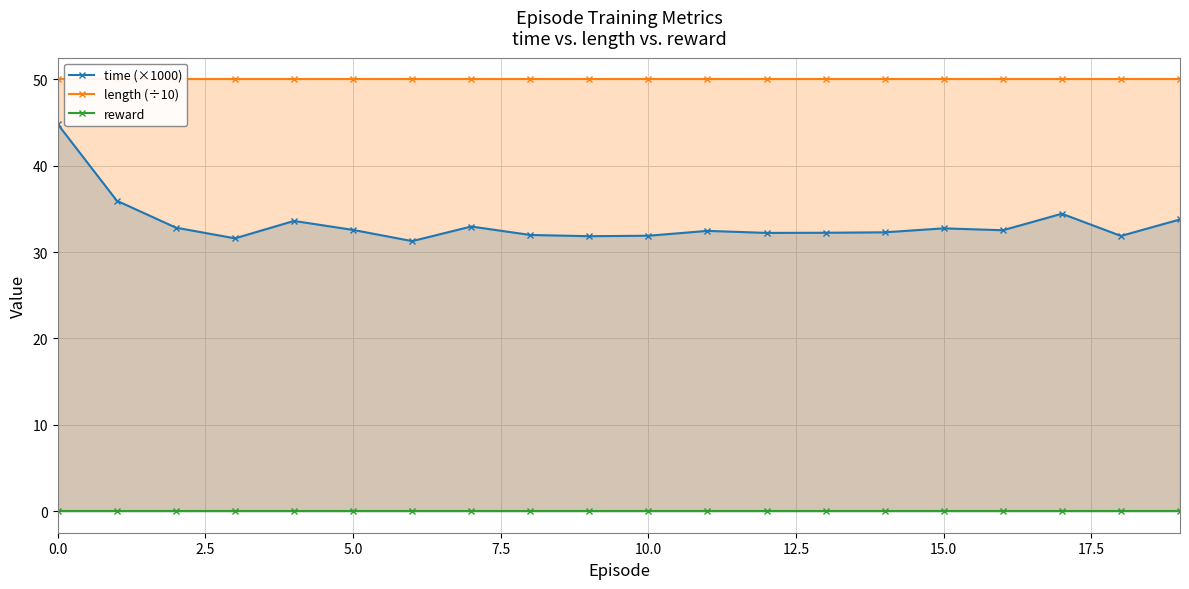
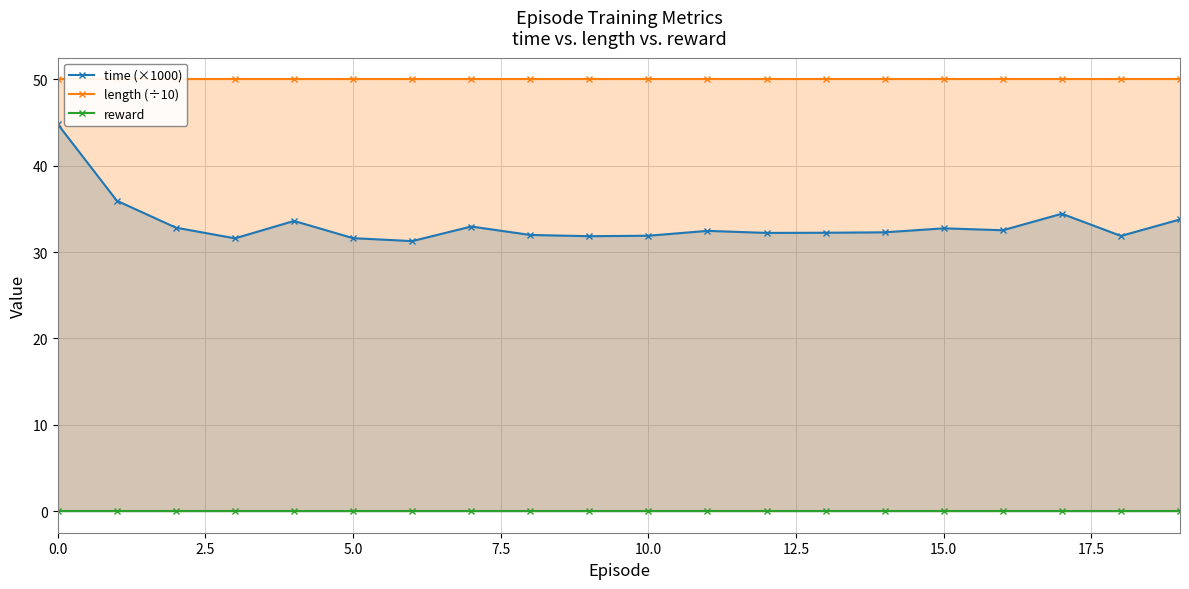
time (×1000), 5.0: 33 -> 32
